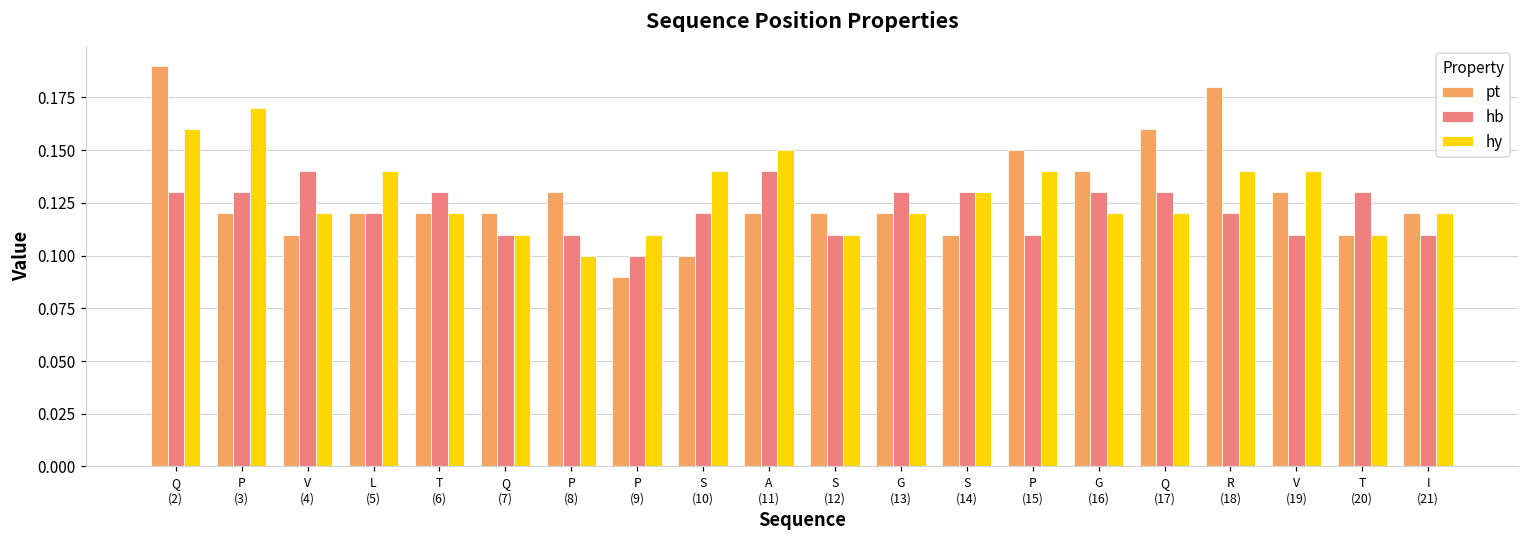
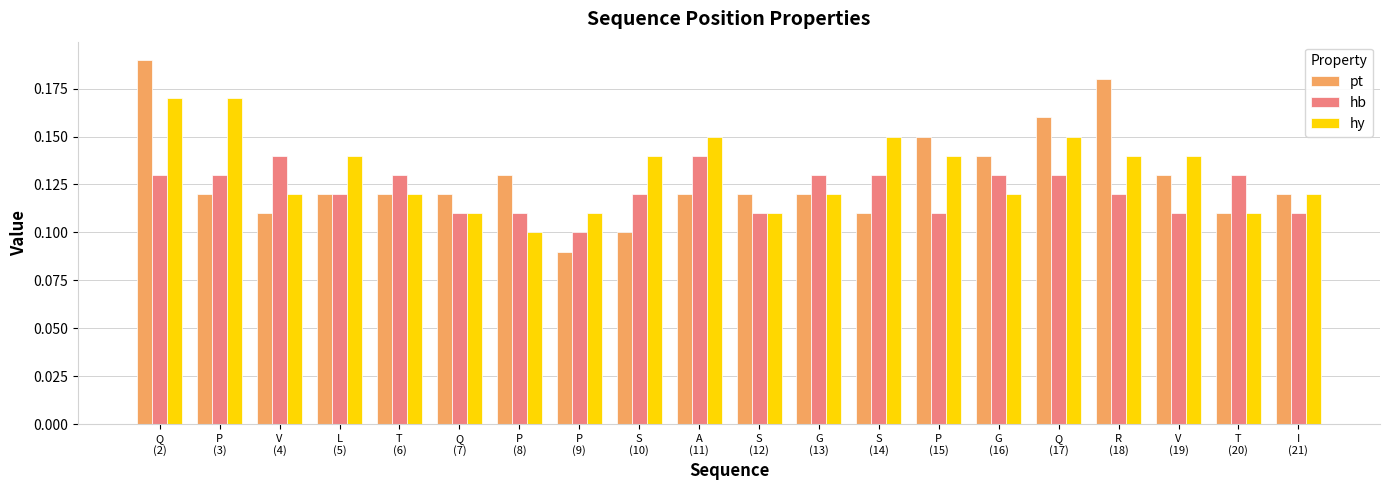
hy, Q (2): 0.16 -> 0.17
hy, S (14): 0.13 -> 0.15
hy, Q (17): 0.12 -> 0.15
